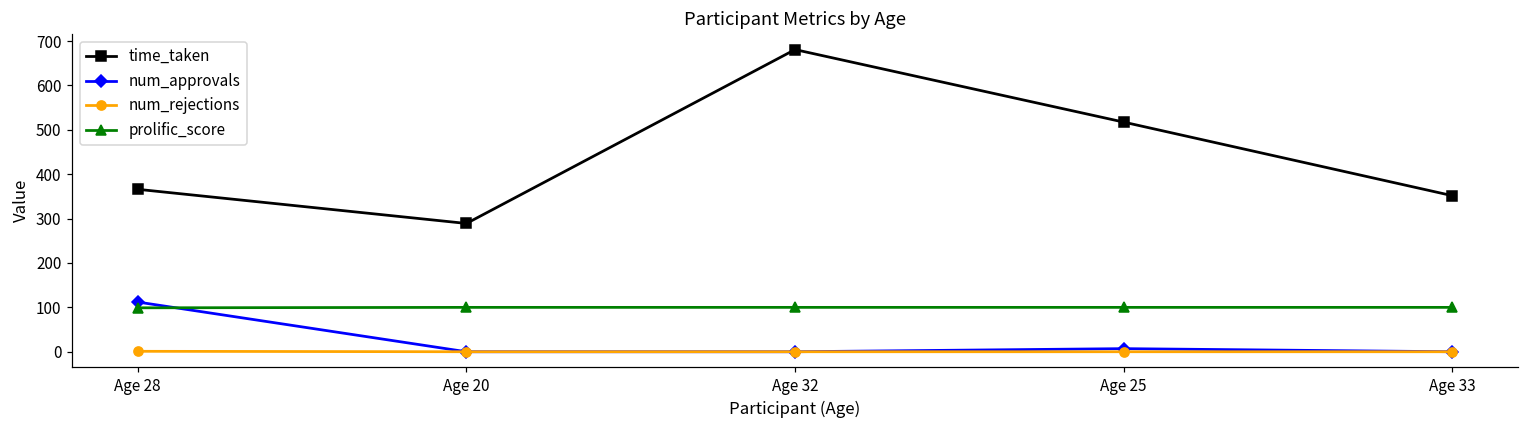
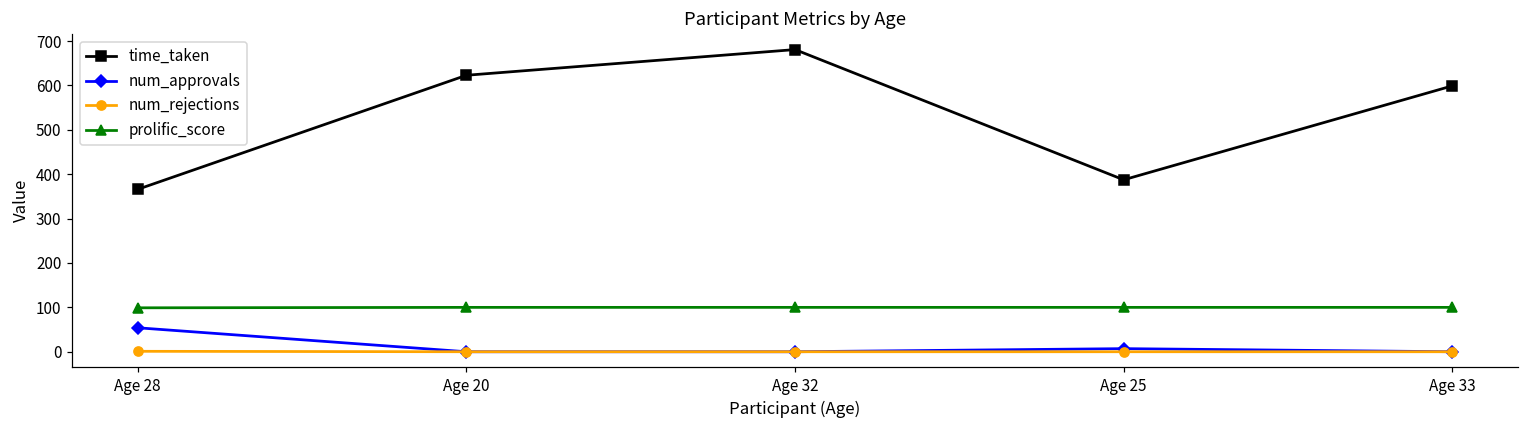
num_approvals, Age 28: 110 -> 50
time_taken, Age 20: 290 -> 620
time_taken, Age 25: 520 -> 390
time_taken, Age 33: 350 -> 600
